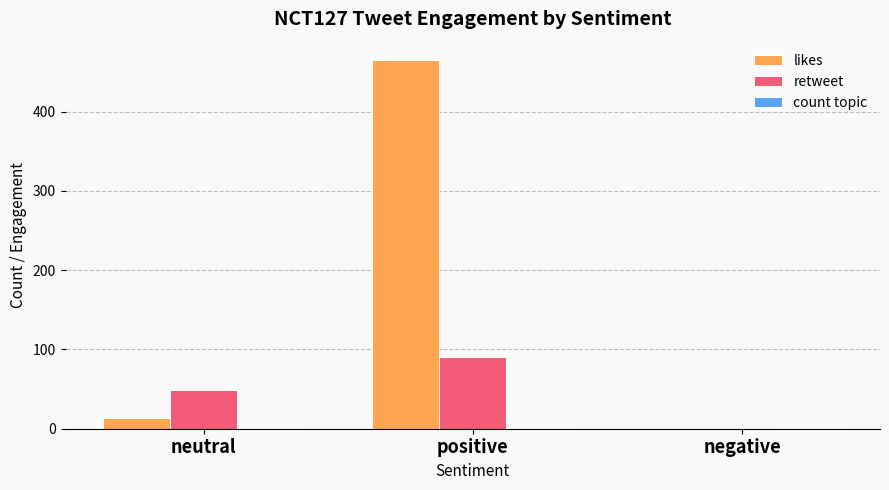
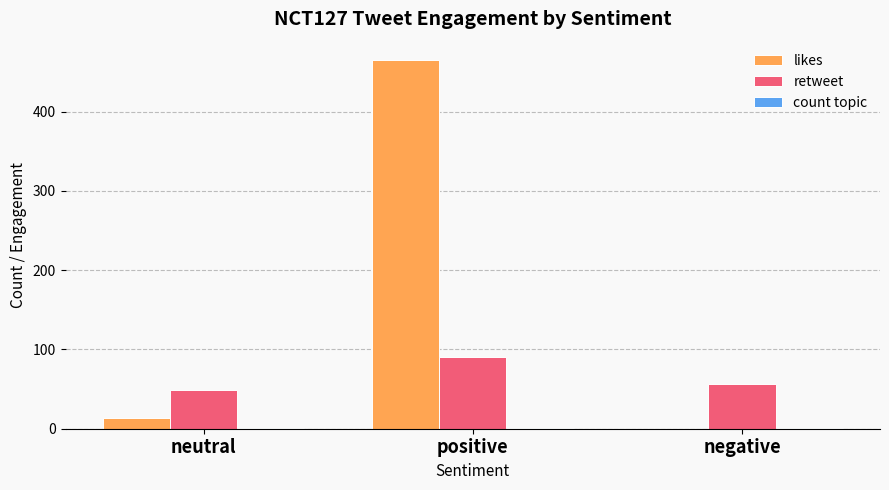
retweet, negative: 0 -> 60
